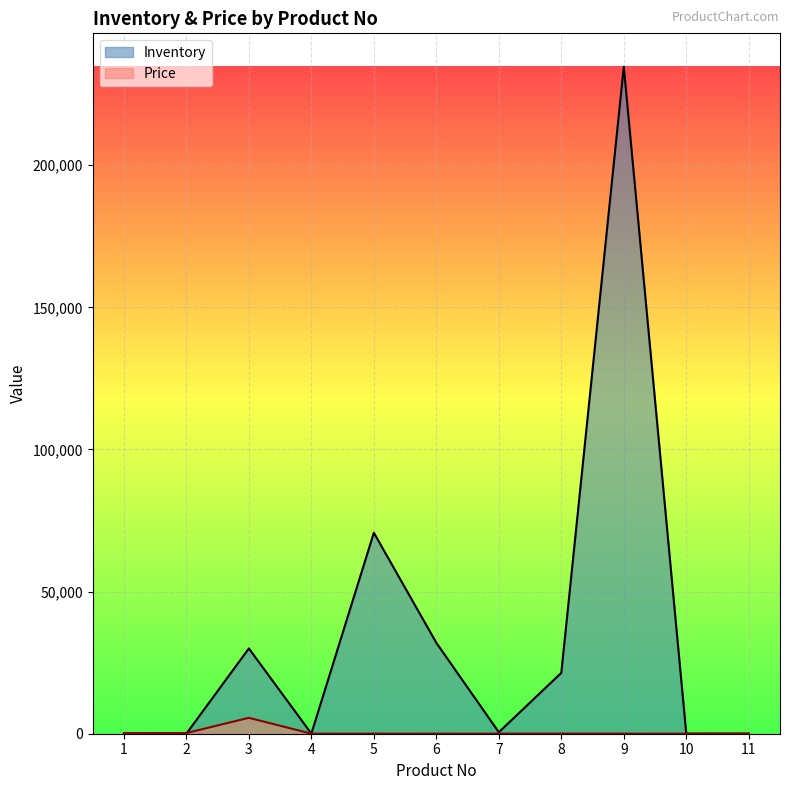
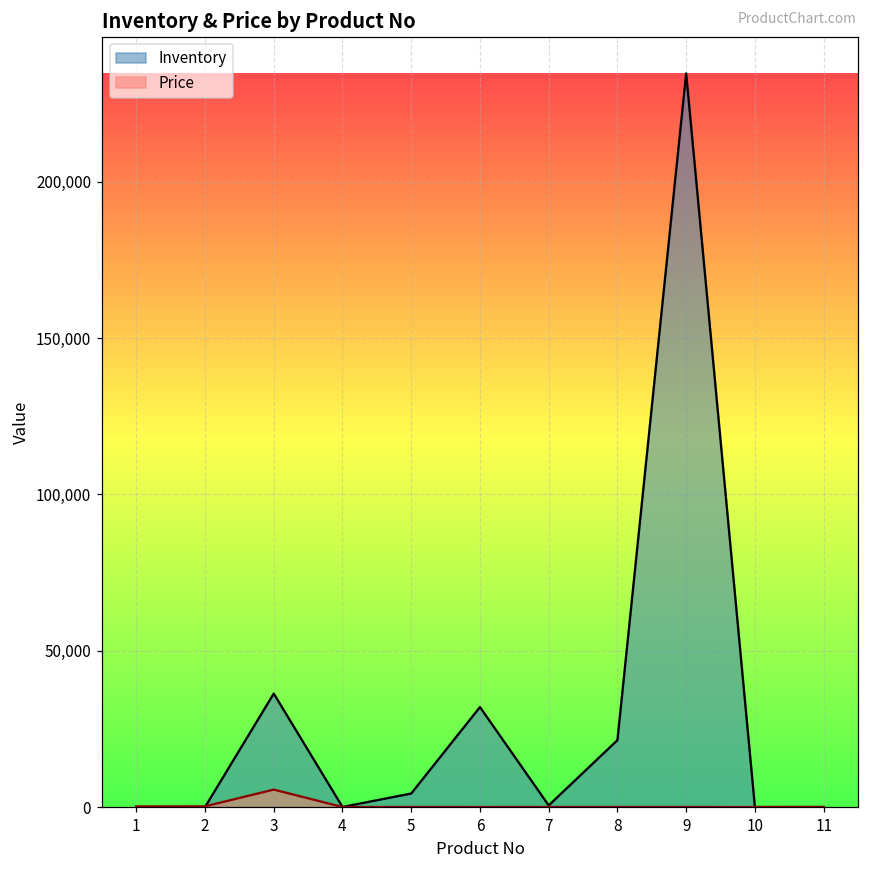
Inventory, 3: 30,000 -> 36,000
Inventory, 5: 71,000 -> 4,000
